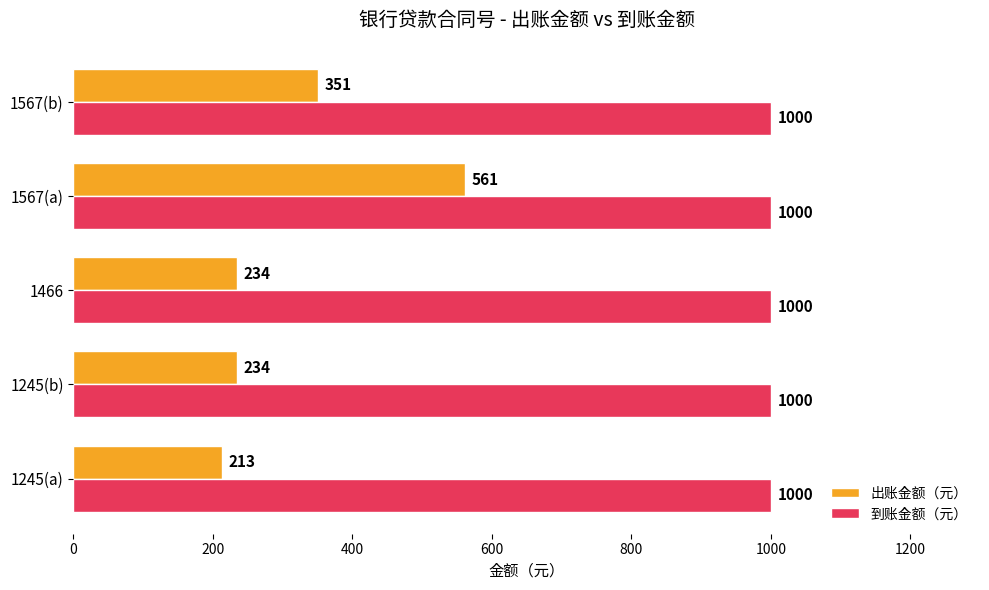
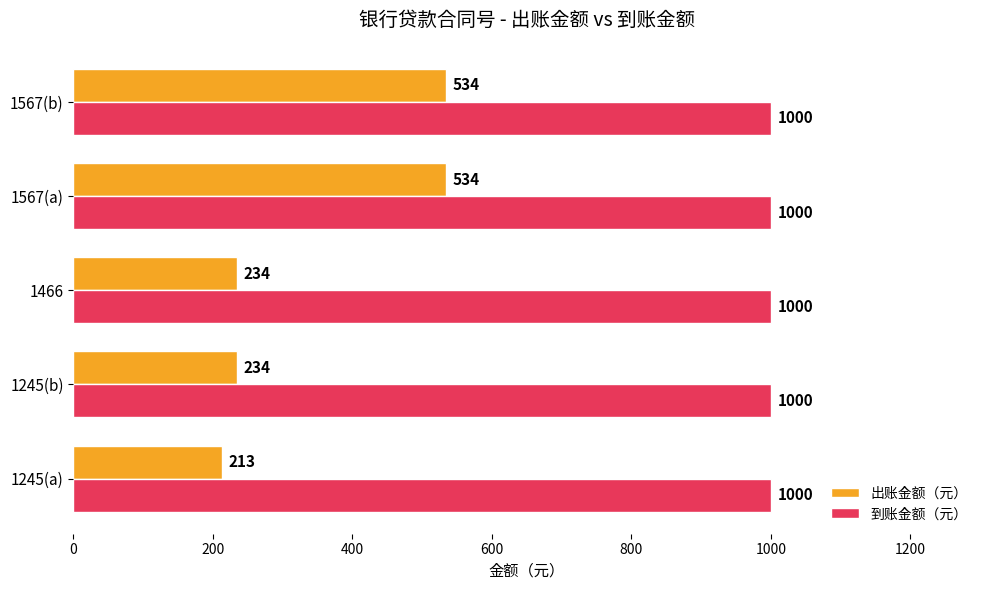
出账金额（元）, 1567(b): 351 -> 534
出账金额（元）, 1567(a): 561 -> 534
